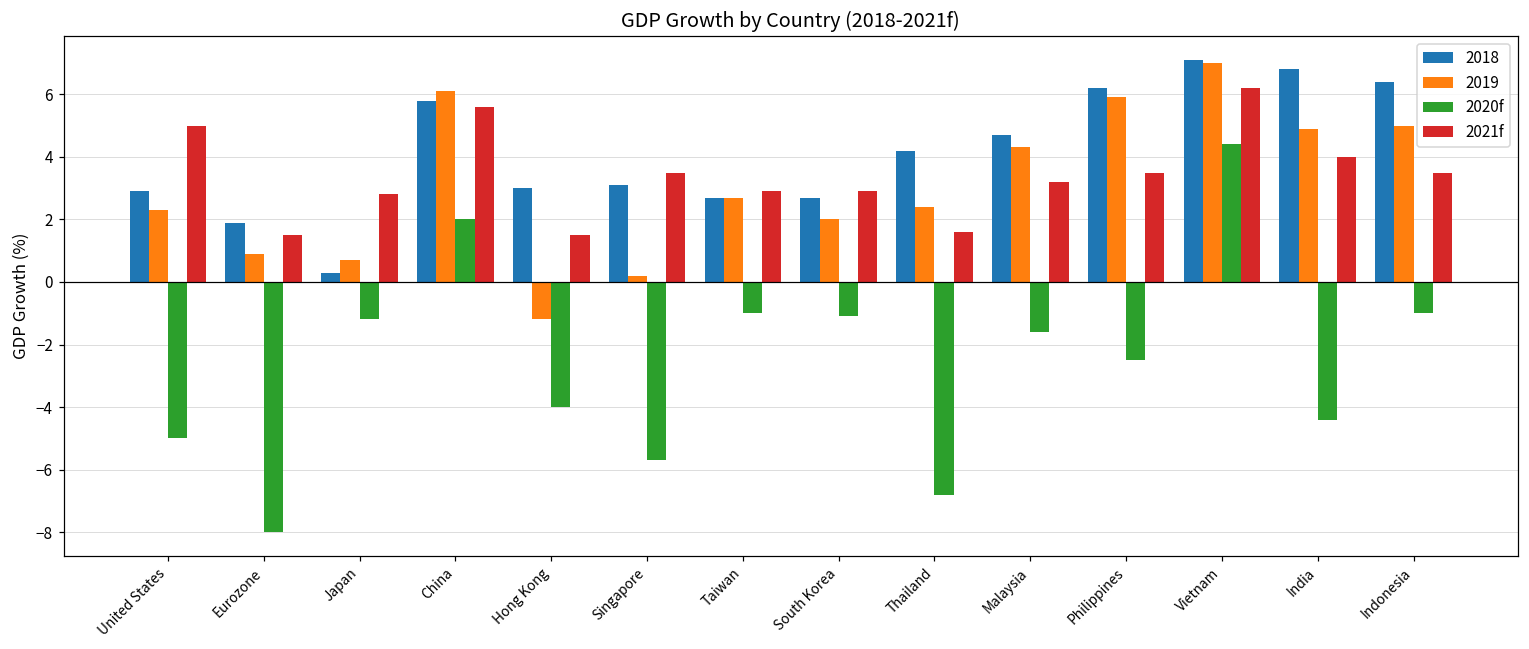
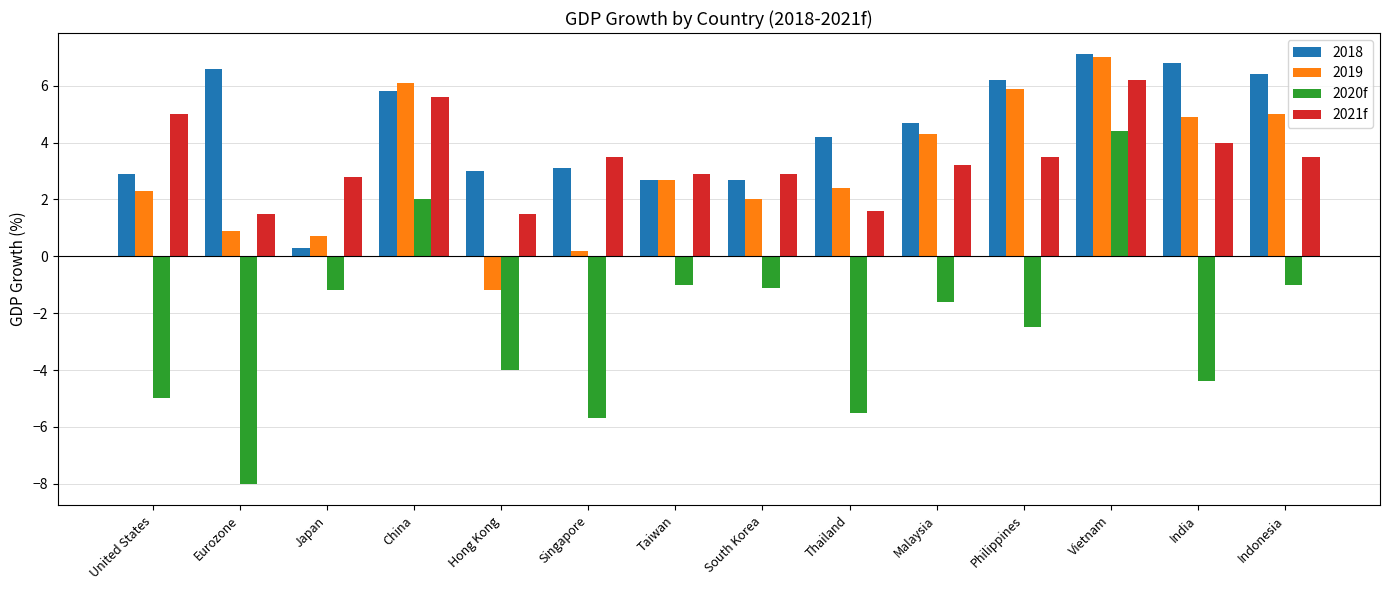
2018, Eurozone: 1.9 -> 6.6
2020f, Thailand: -6.8 -> -5.5
